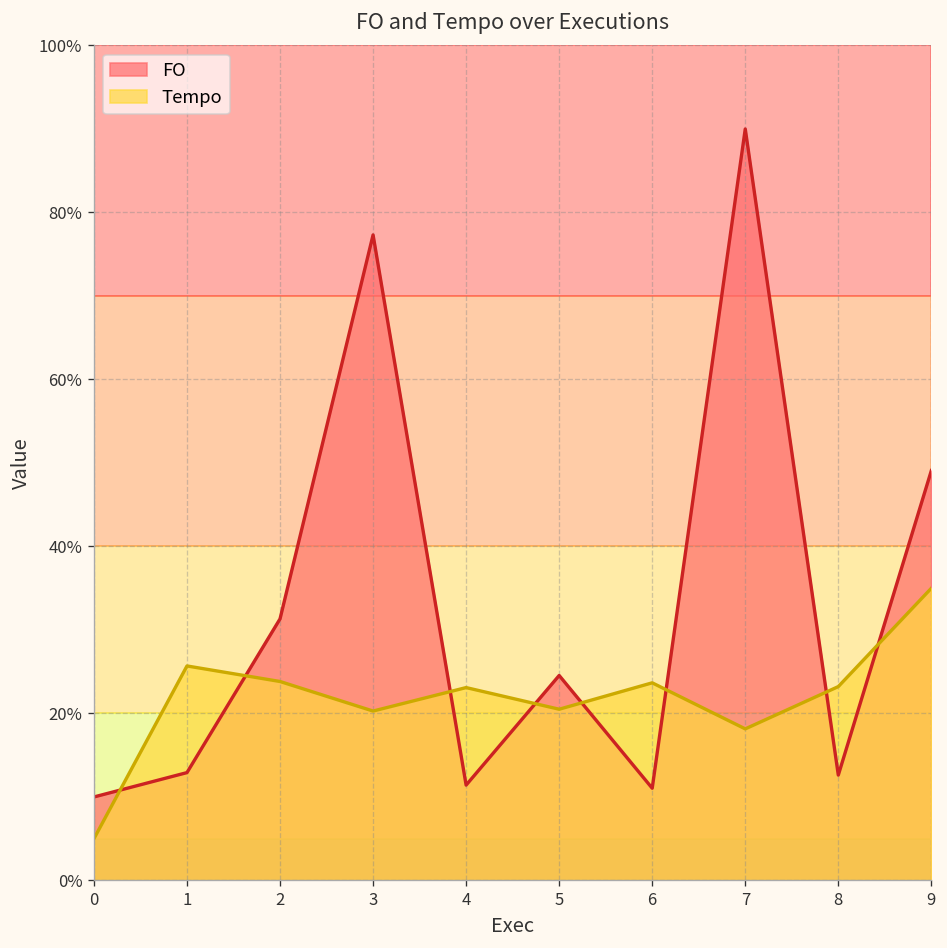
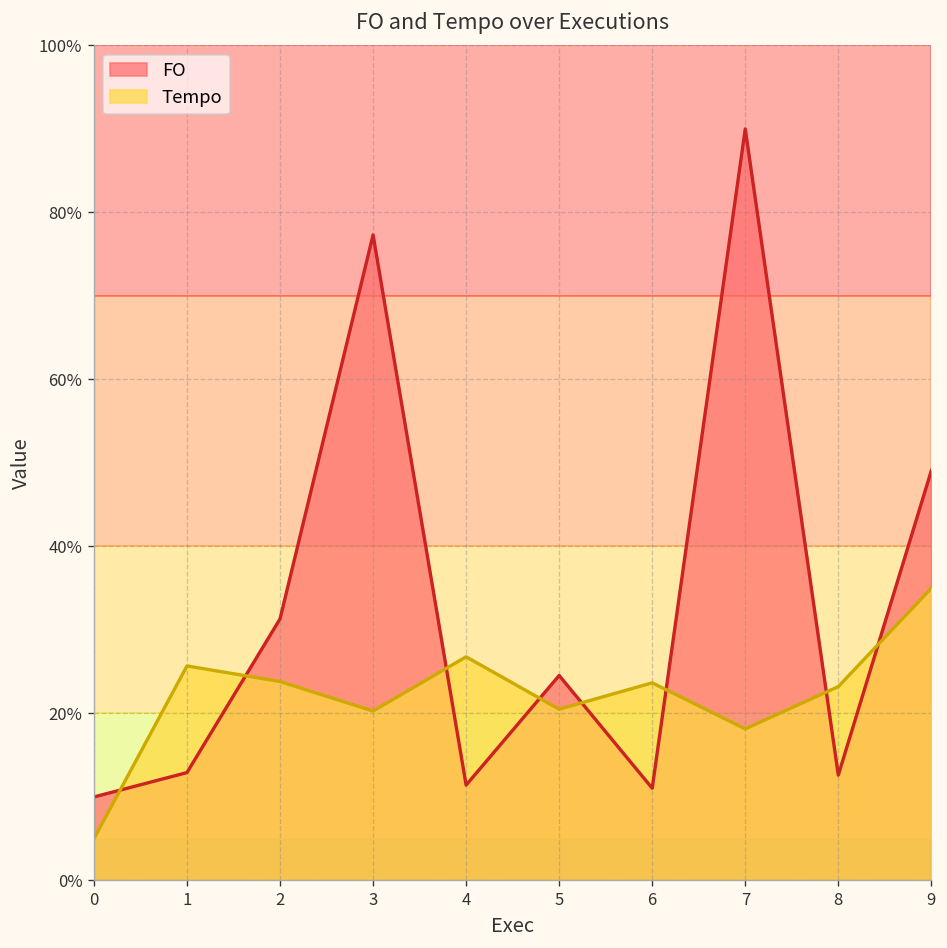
Tempo, 4: 23% -> 27%
